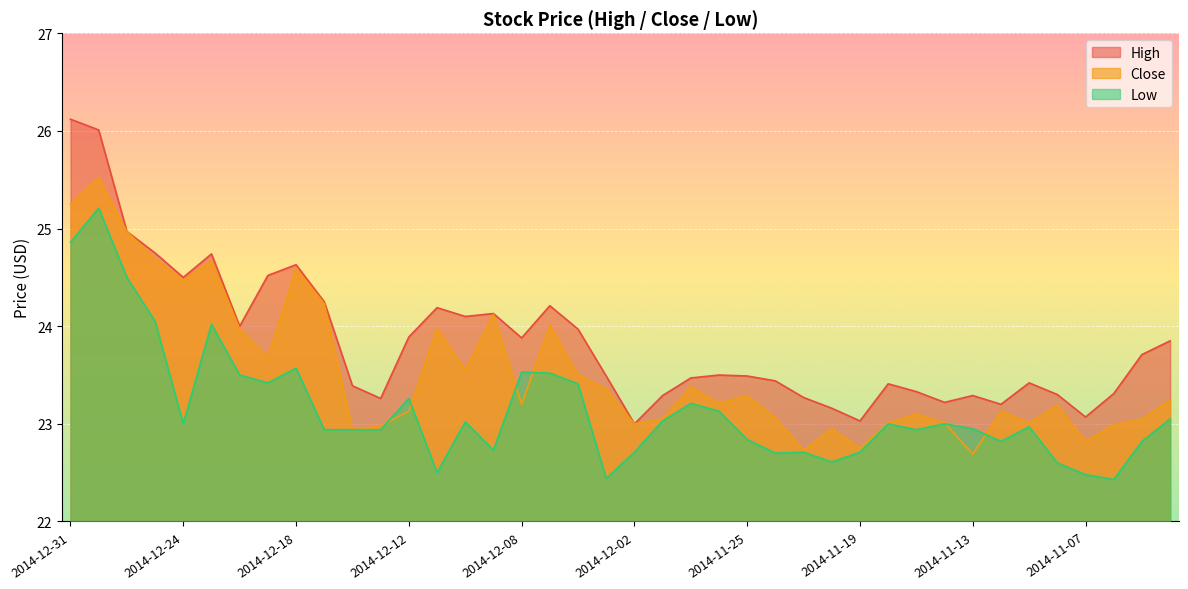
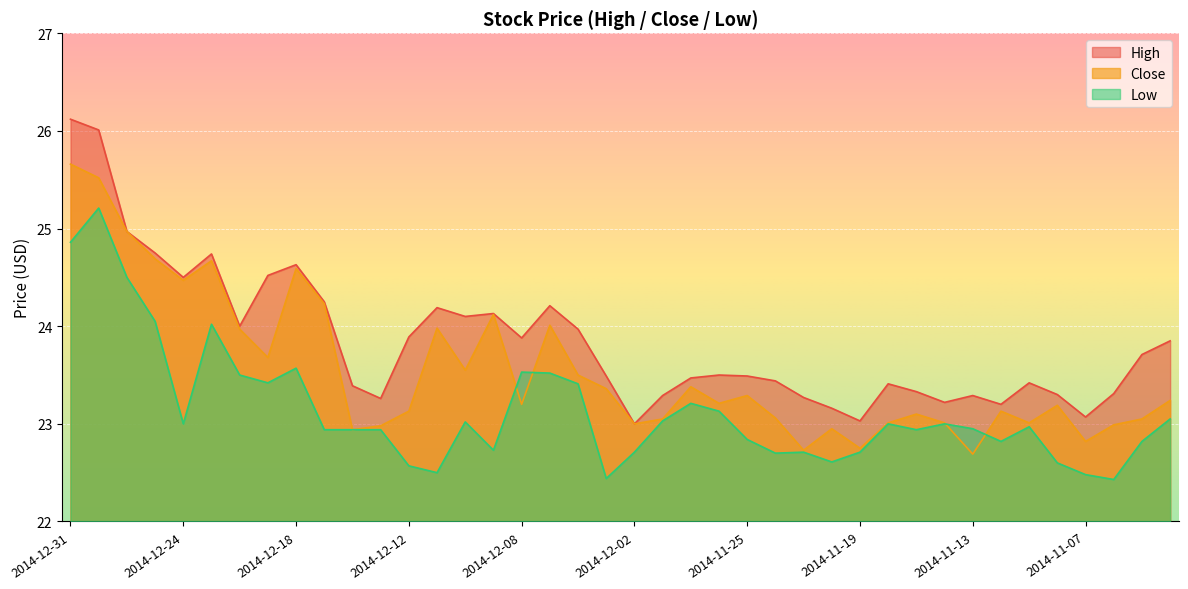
Close, 2014-12-31: 25.3 -> 25.7
Low, 2014-12-12: 23.3 -> 22.6
